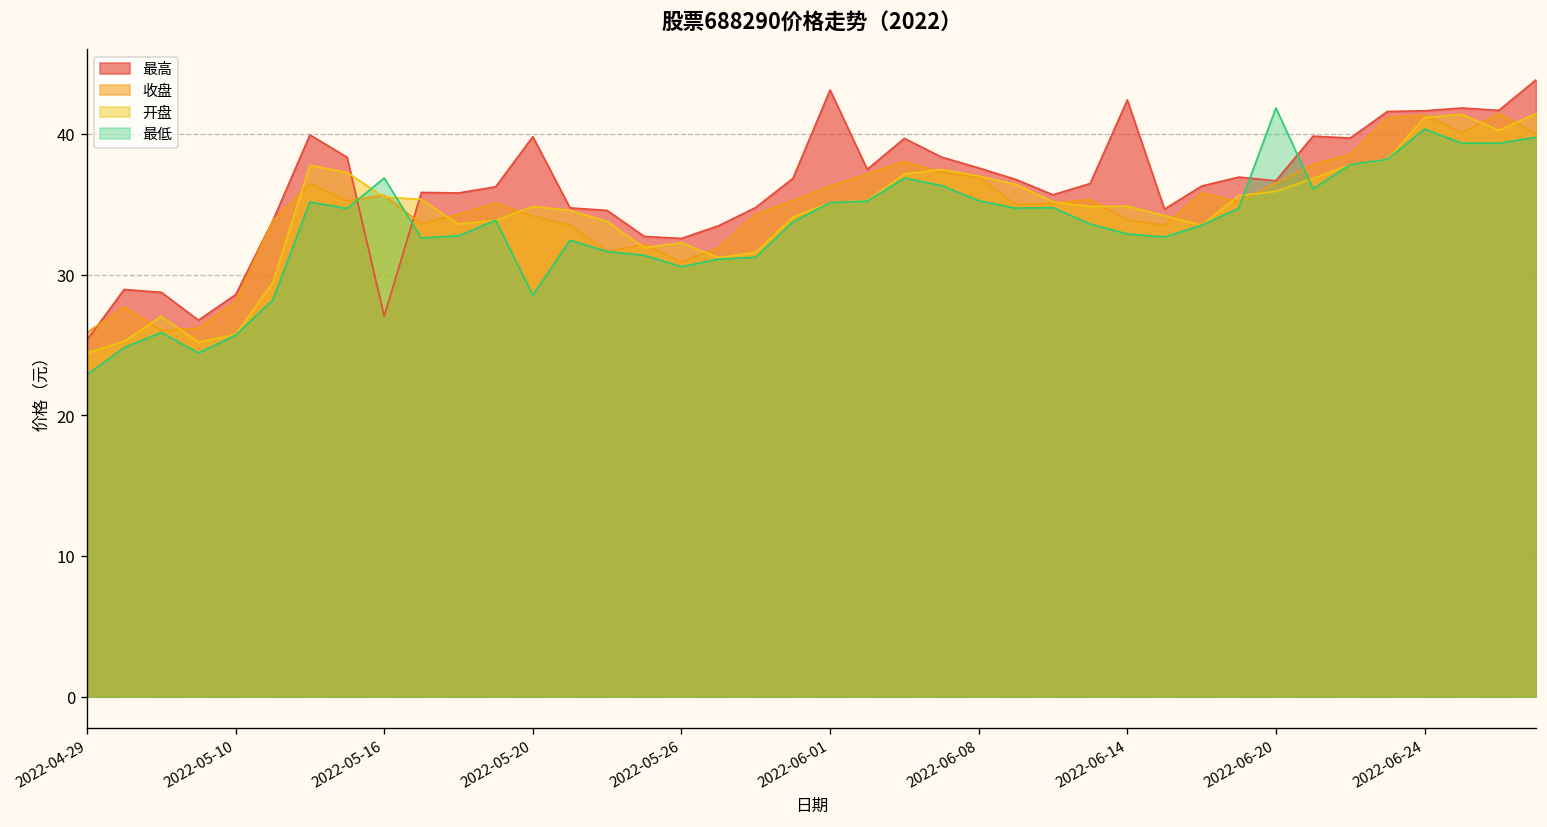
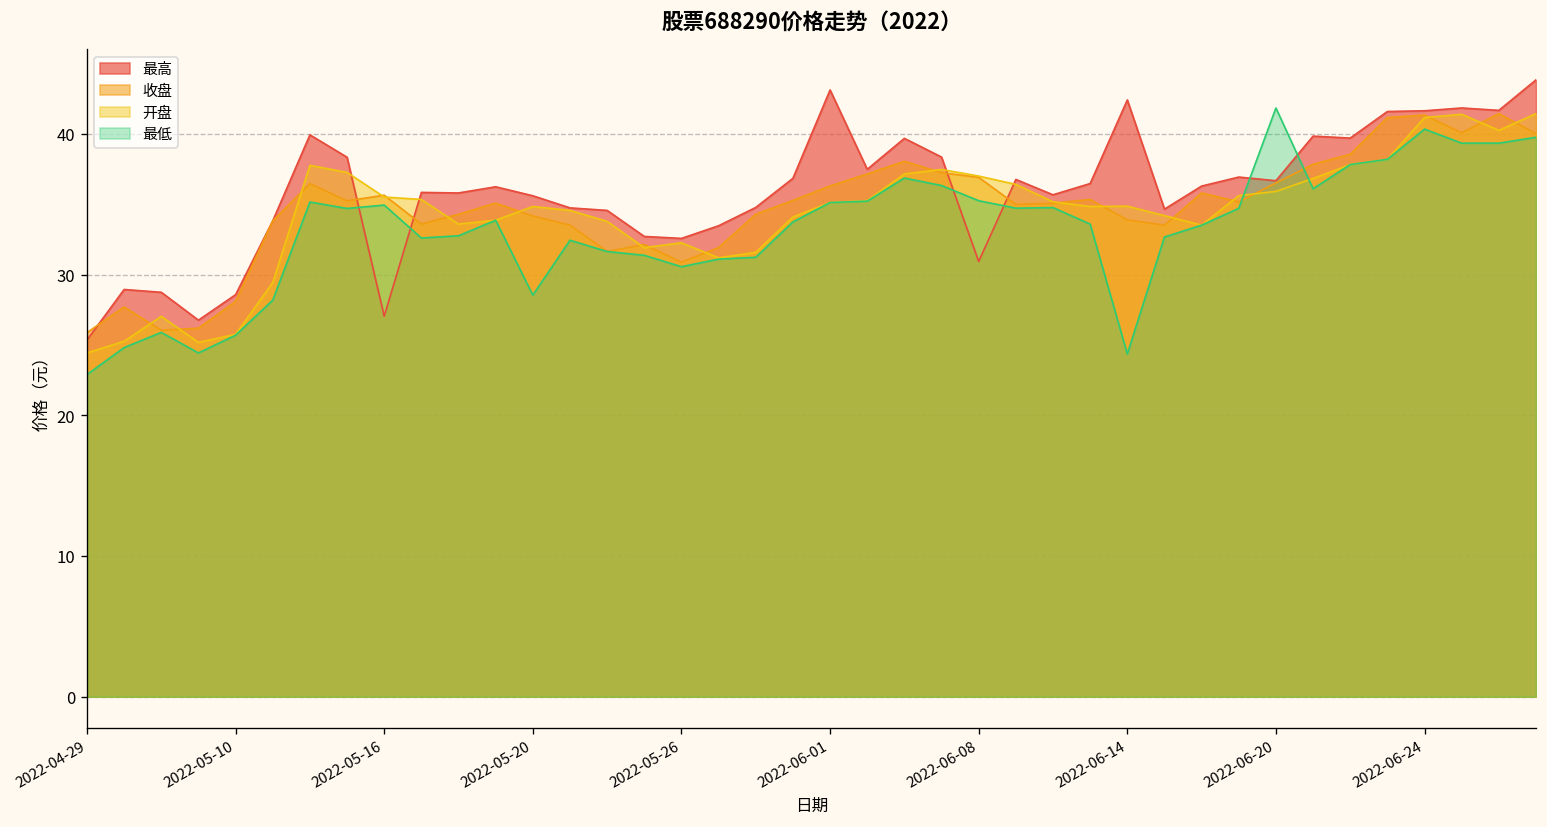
最低, 2022-05-16: 36.9 -> 34.9
最高, 2022-05-20: 39.8 -> 35.6
最高, 2022-06-08: 37.6 -> 30.9
最低, 2022-06-14: 32.9 -> 24.4
